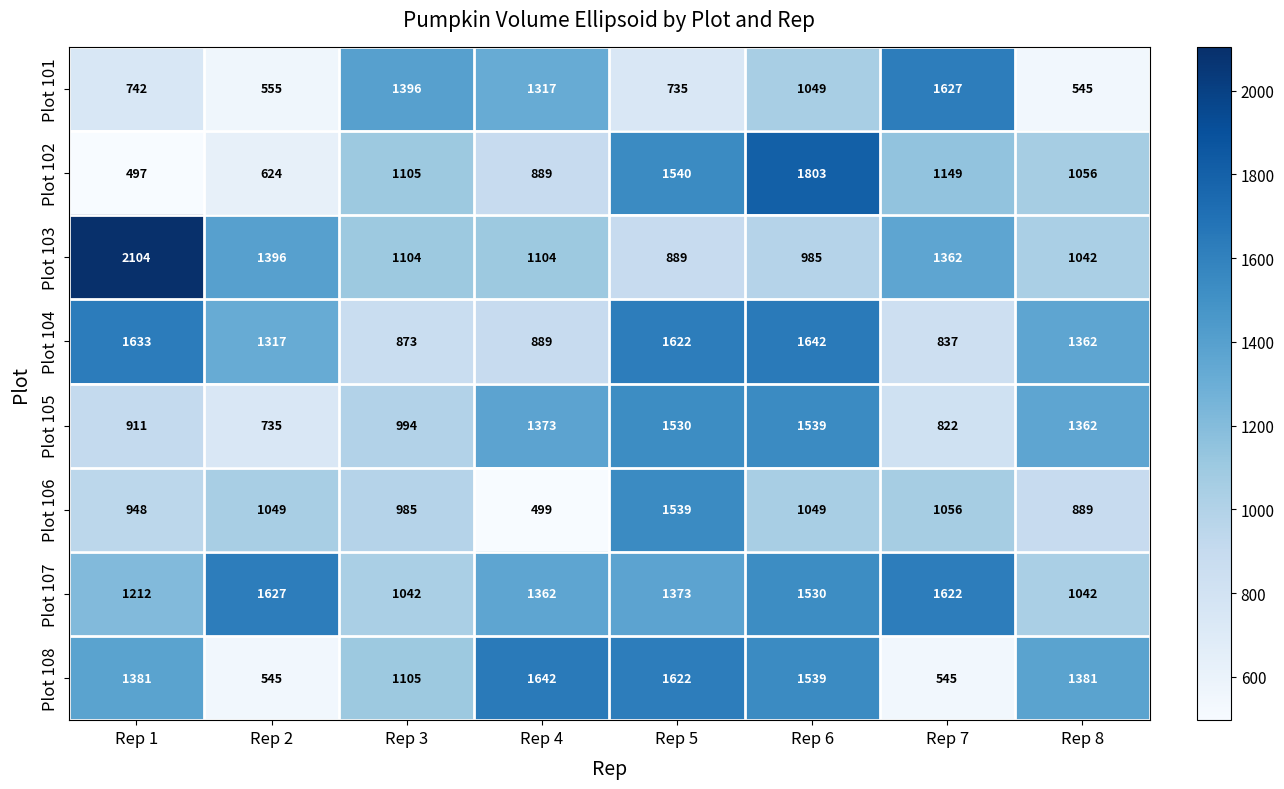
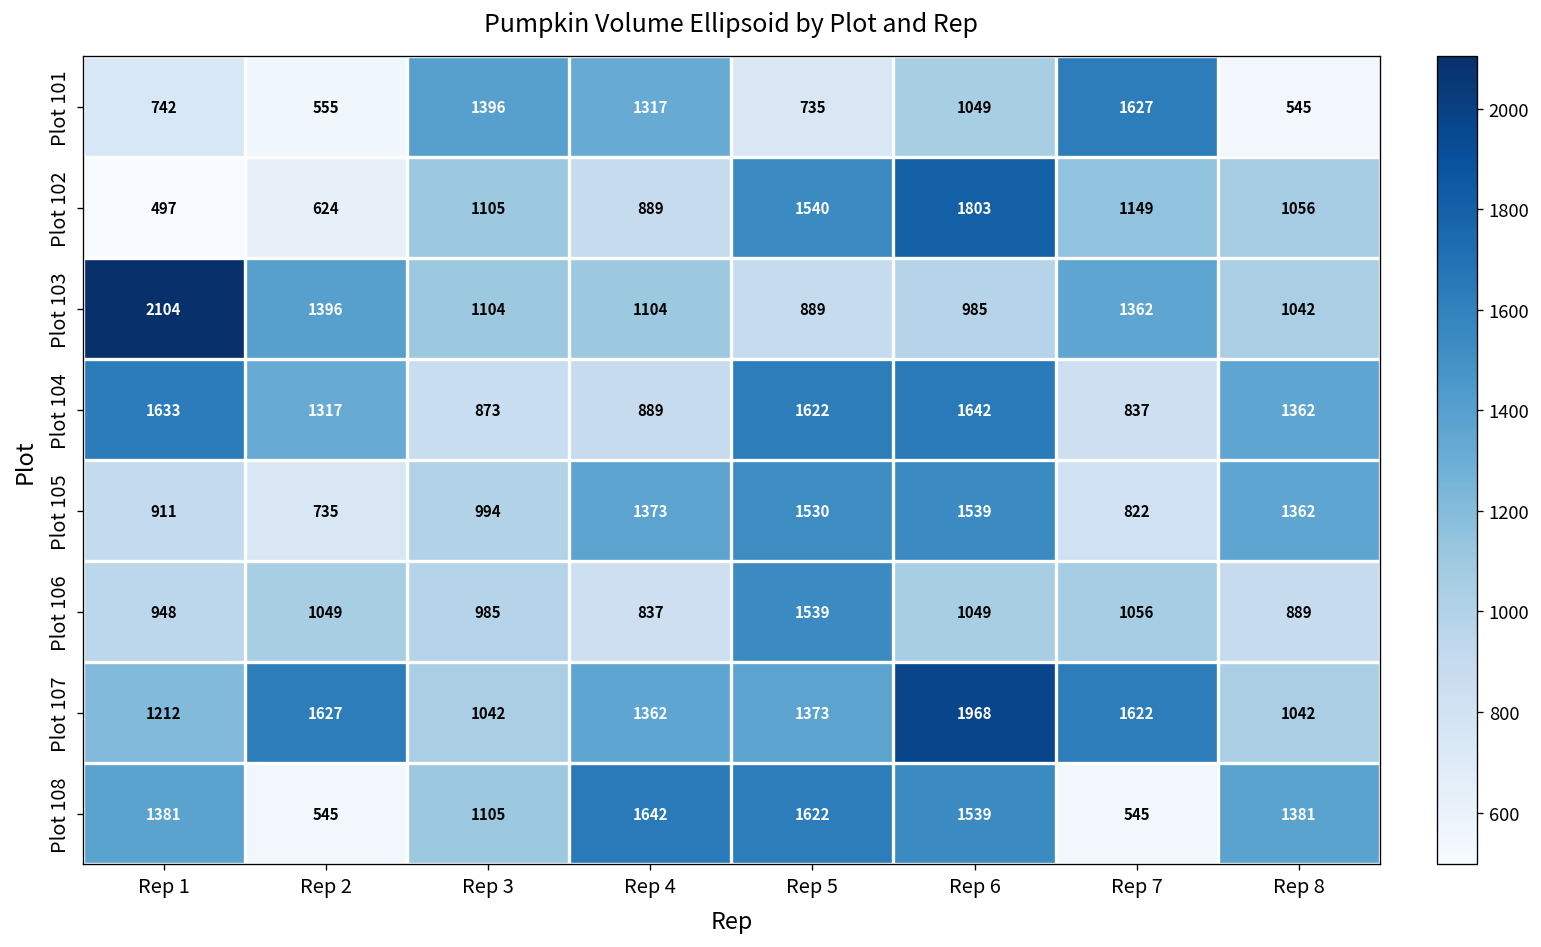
Plot 106, Rep 4: 499 -> 837
Plot 107, Rep 6: 1530 -> 1968
